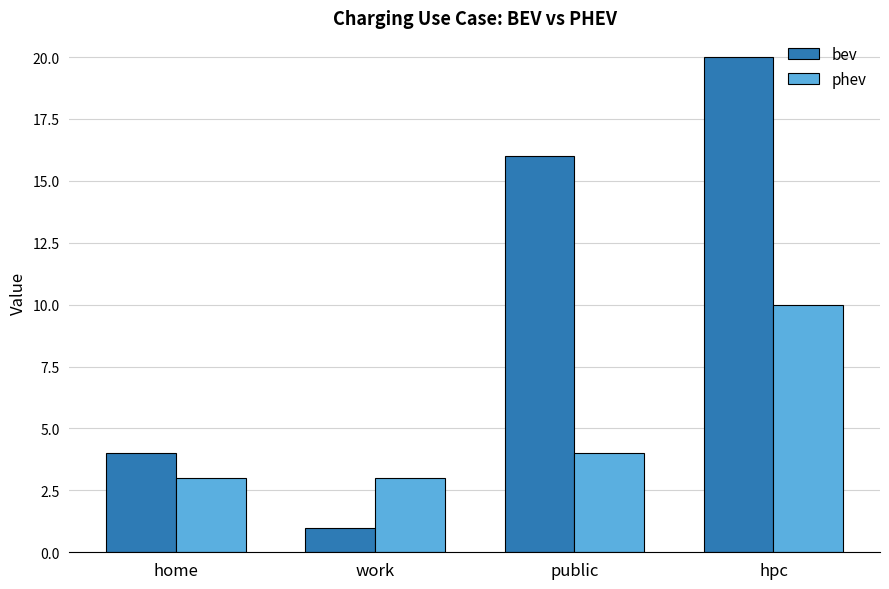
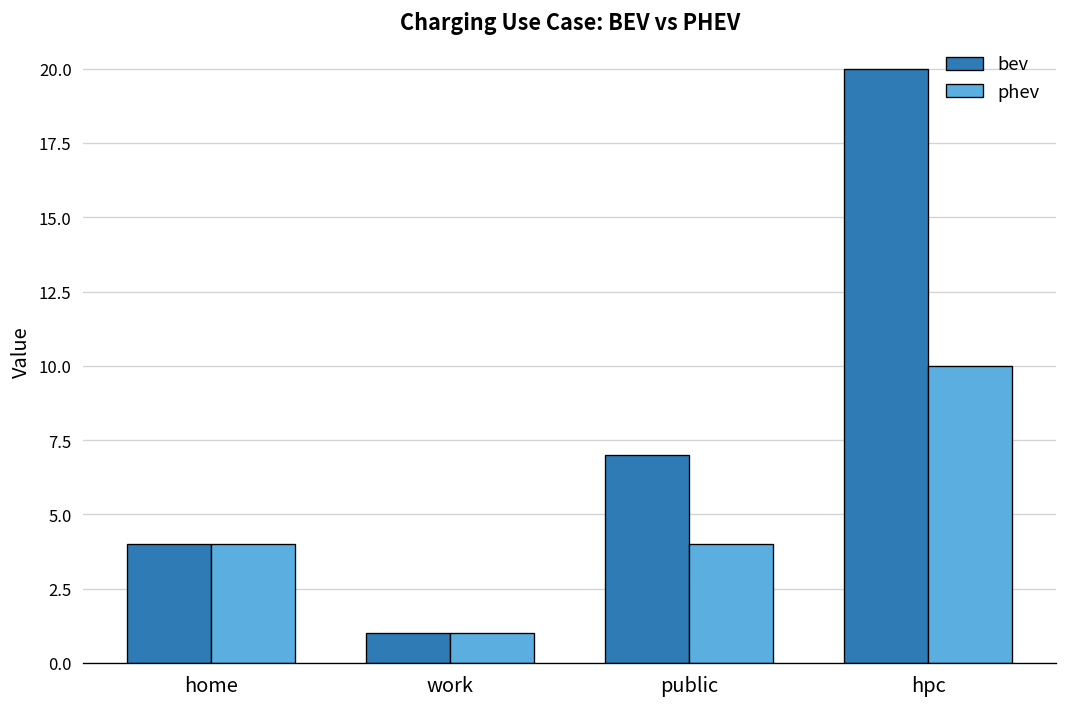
phev, home: 3 -> 4
phev, work: 3 -> 1
bev, public: 16 -> 7
